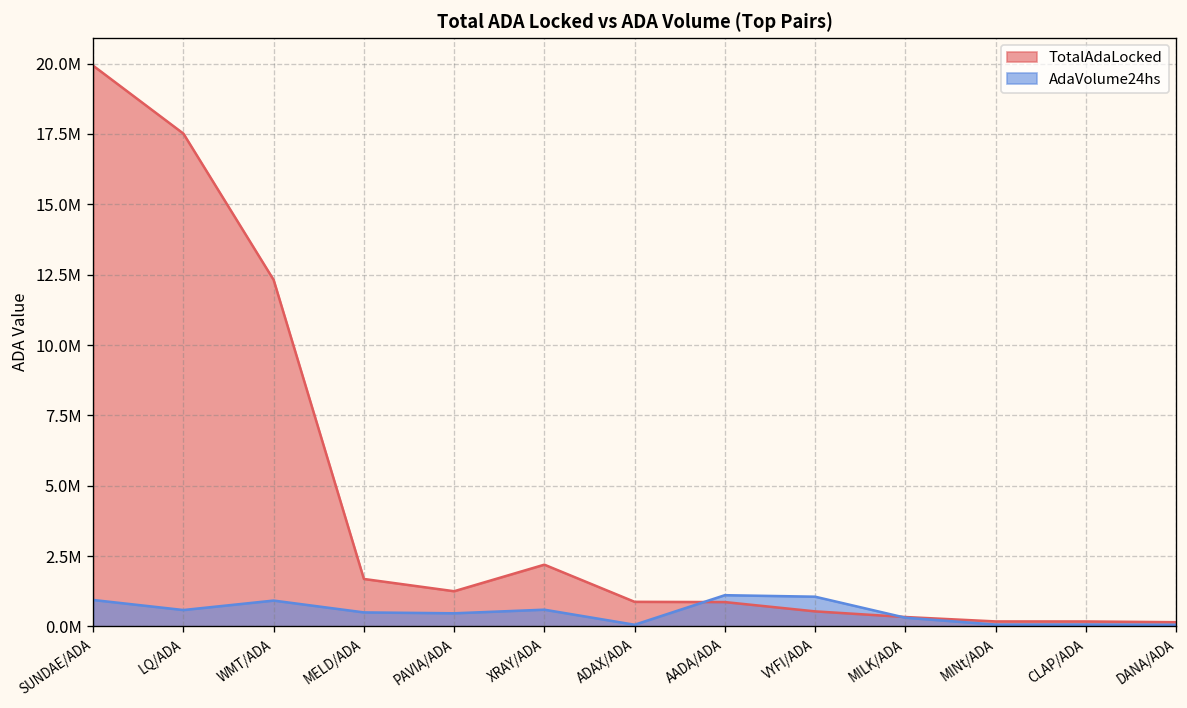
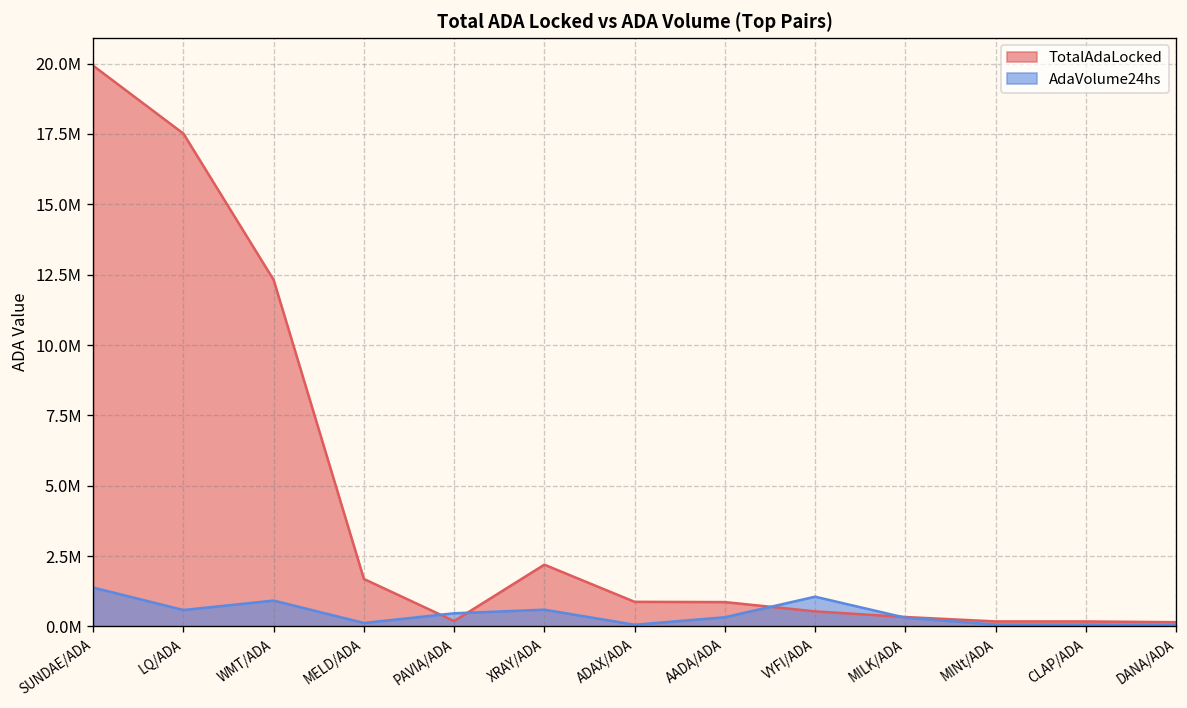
AdaVolume24hs, SUNDAE/ADA: 900000 -> 1400000
AdaVolume24hs, MELD/ADA: 500000 -> 100000
TotalAdaLocked, PAVIA/ADA: 1300000 -> 200000
AdaVolume24hs, AADA/ADA: 1100000 -> 300000
